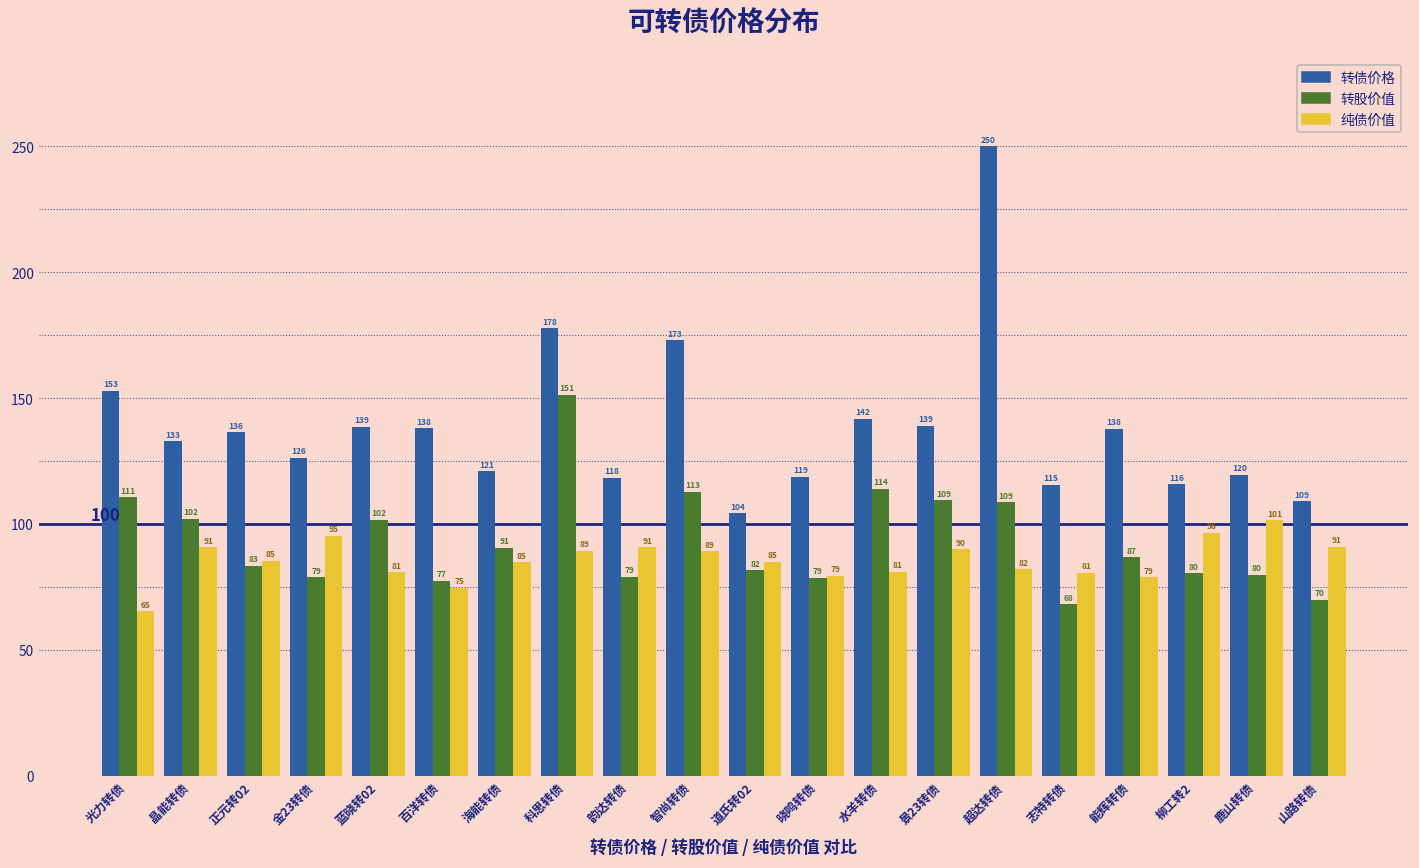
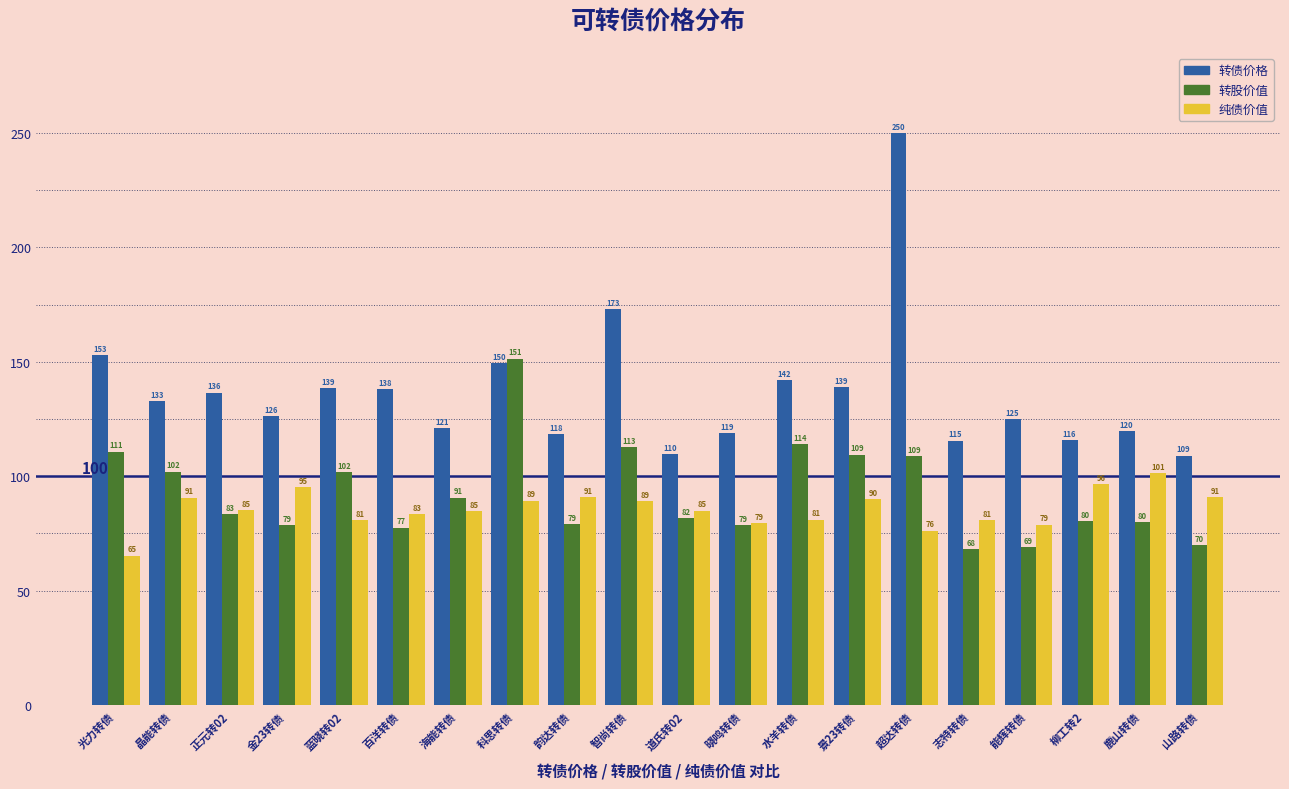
纯债价值, 百洋转债: 75 -> 83
转债价格, 科思转债: 178 -> 150
转债价格, 道氏转02: 104 -> 110
纯债价值, 超达转债: 82 -> 76
转债价格, 能辉转债: 138 -> 125
转股价值, 能辉转债: 87 -> 69
